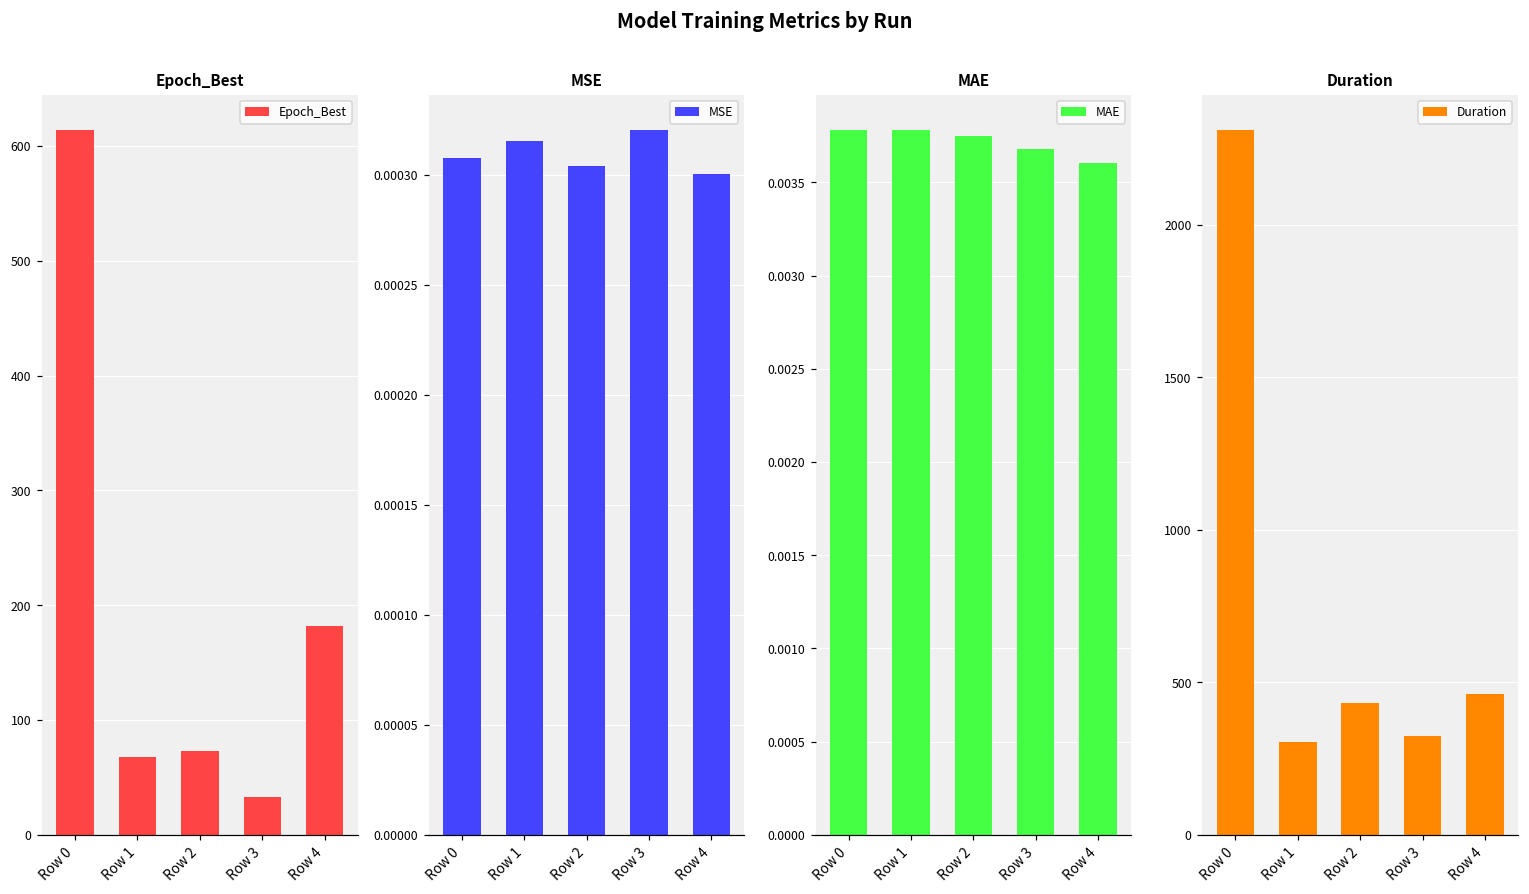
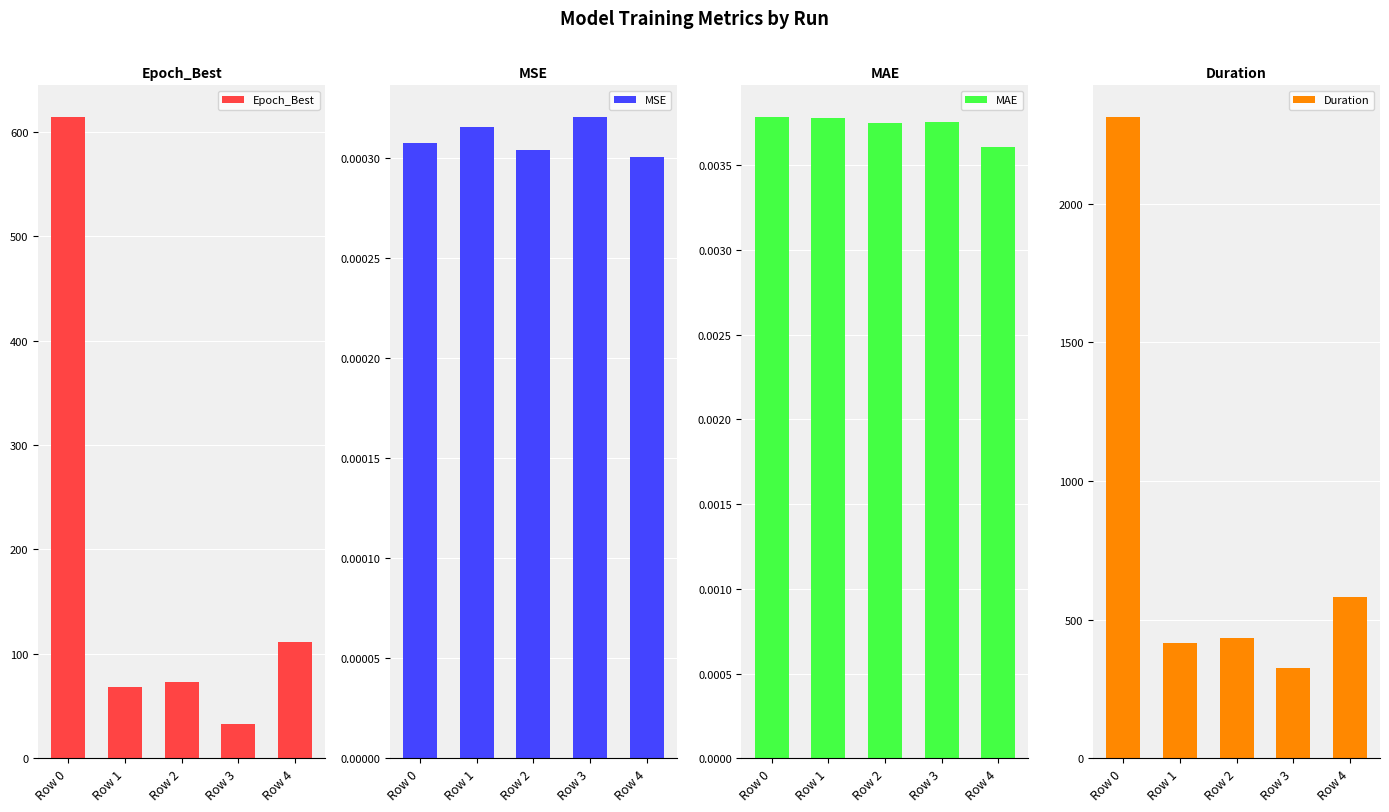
Epoch_Best, Row 4: 182 -> 111
MAE, Row 3: 0.00368 -> 0.00375
Duration, Row 1: 300 -> 420
Duration, Row 4: 460 -> 580
